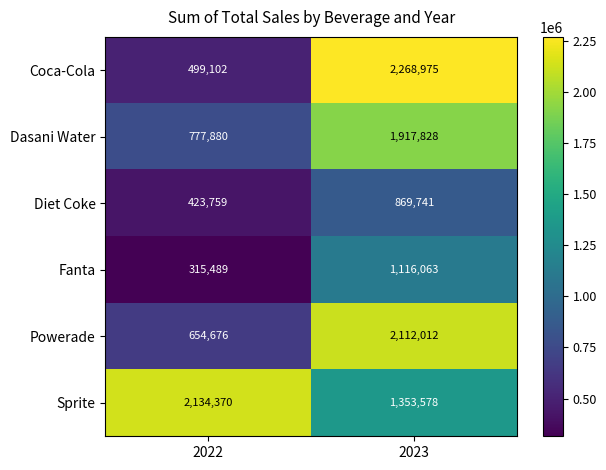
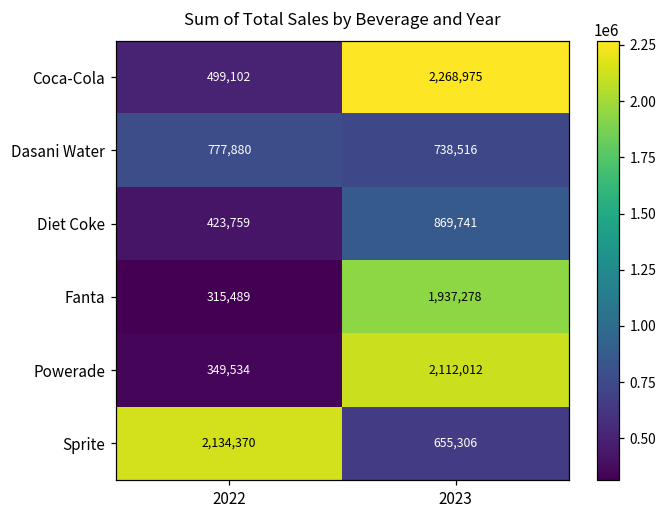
Dasani Water, 2023: 1,917,828 -> 738,516
Fanta, 2023: 1,116,063 -> 1,937,278
Powerade, 2022: 654,676 -> 349,534
Sprite, 2023: 1,353,578 -> 655,306
